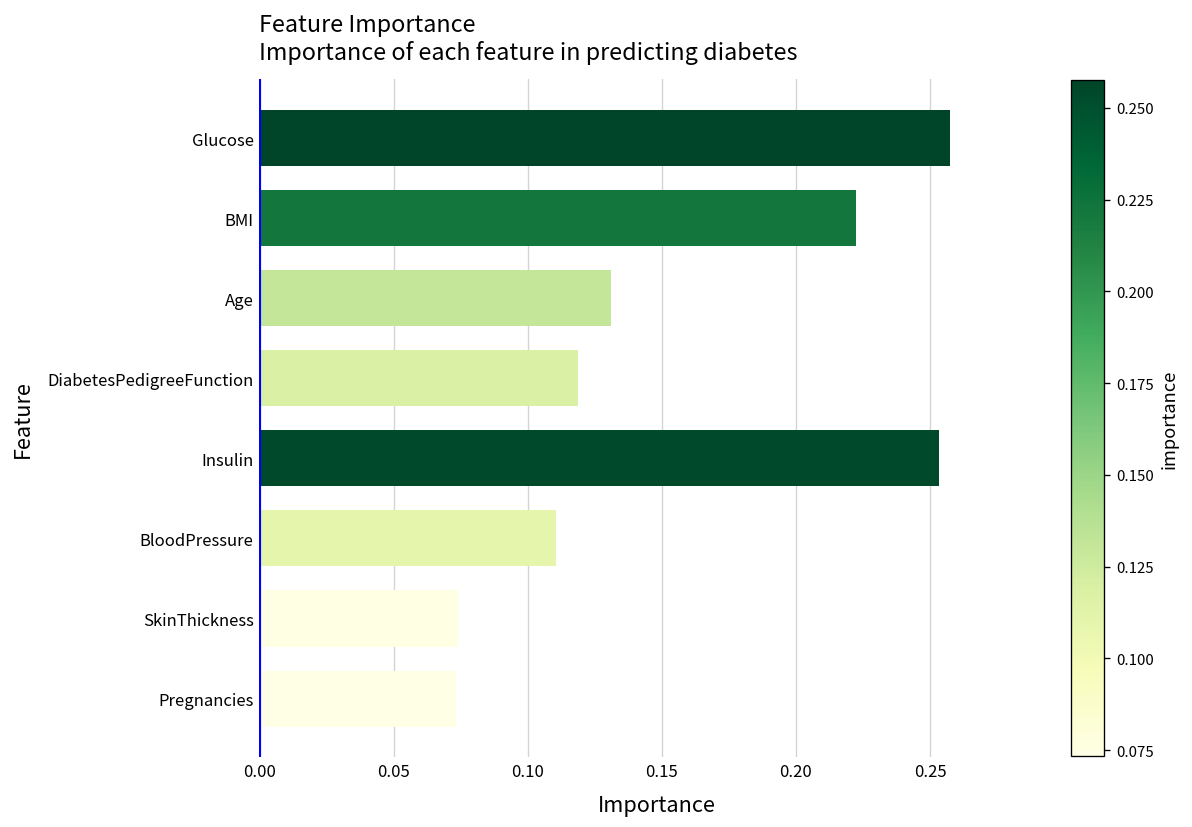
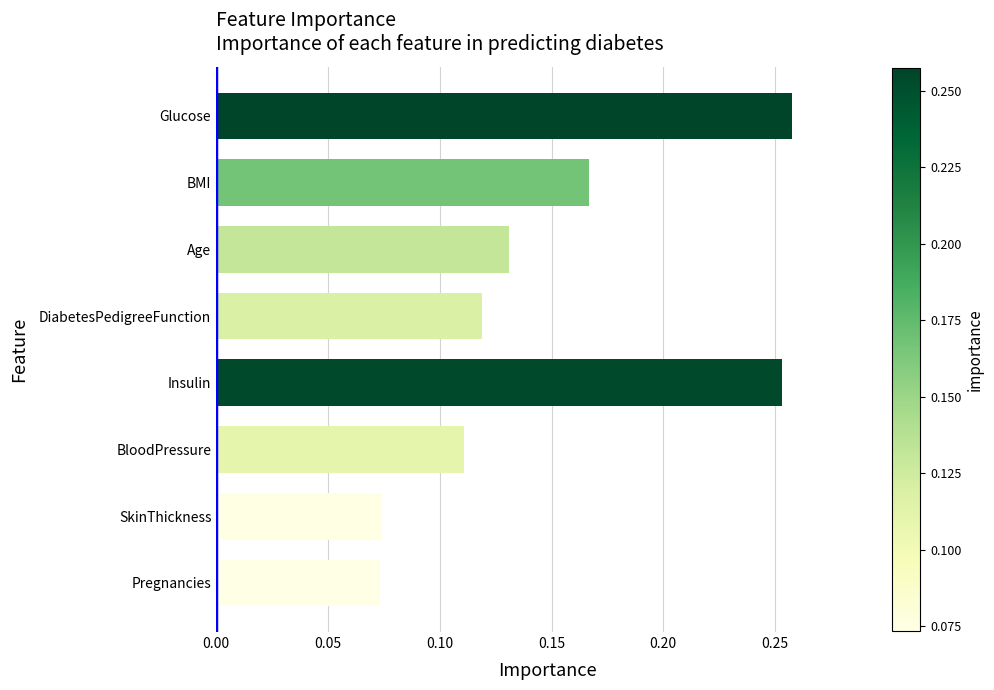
BMI: 0.222 -> 0.167
